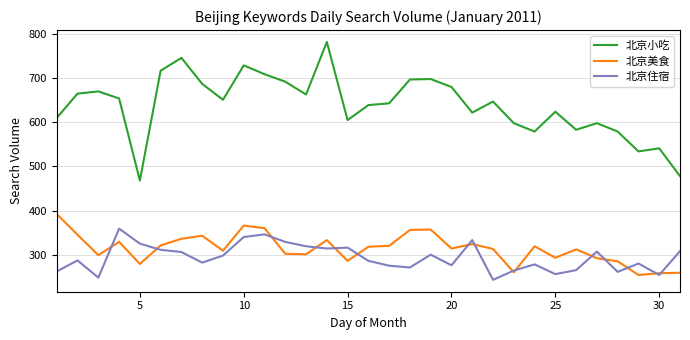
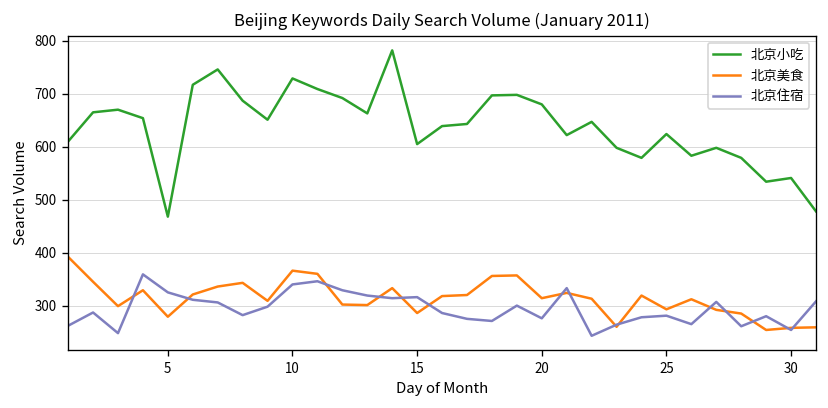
北京住宿, 25: 260 -> 280
